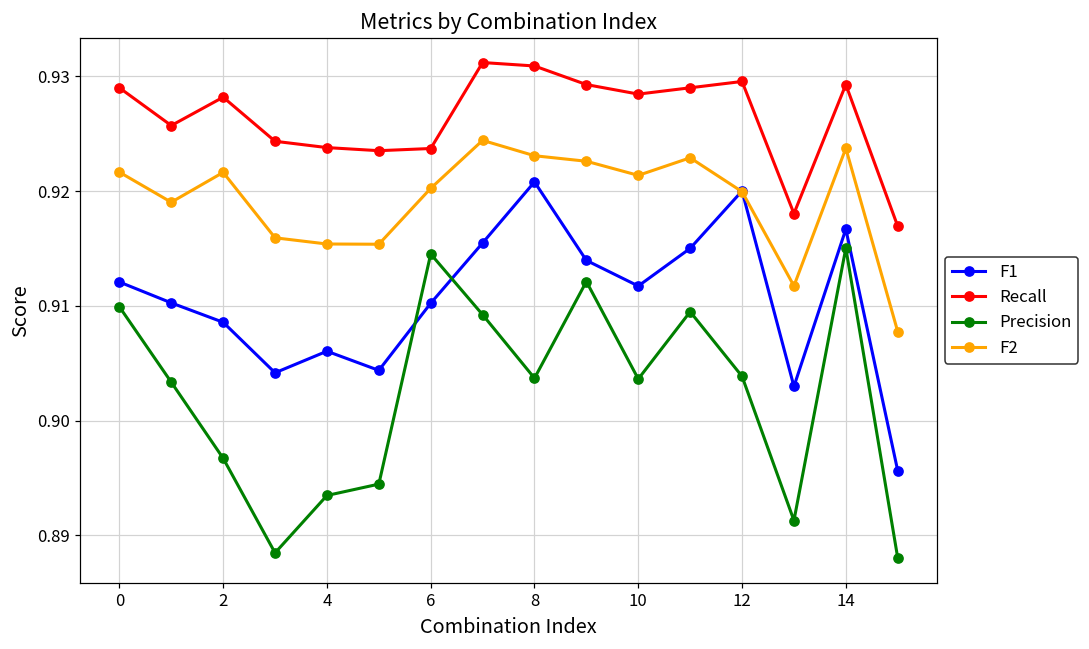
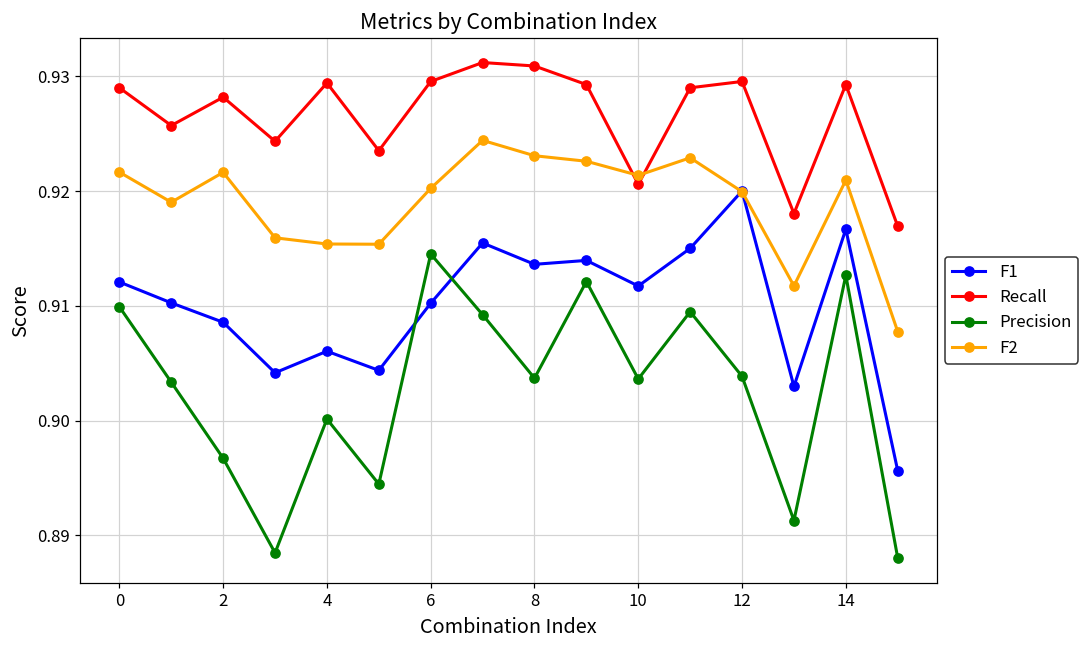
Recall, 4: 0.9238 -> 0.9294
Precision, 4: 0.8935 -> 0.9001
Recall, 6: 0.9237 -> 0.9296
F1, 8: 0.9208 -> 0.9136
Recall, 10: 0.9285 -> 0.9206
Precision, 14: 0.9150 -> 0.9127
F2, 14: 0.9237 -> 0.9210
